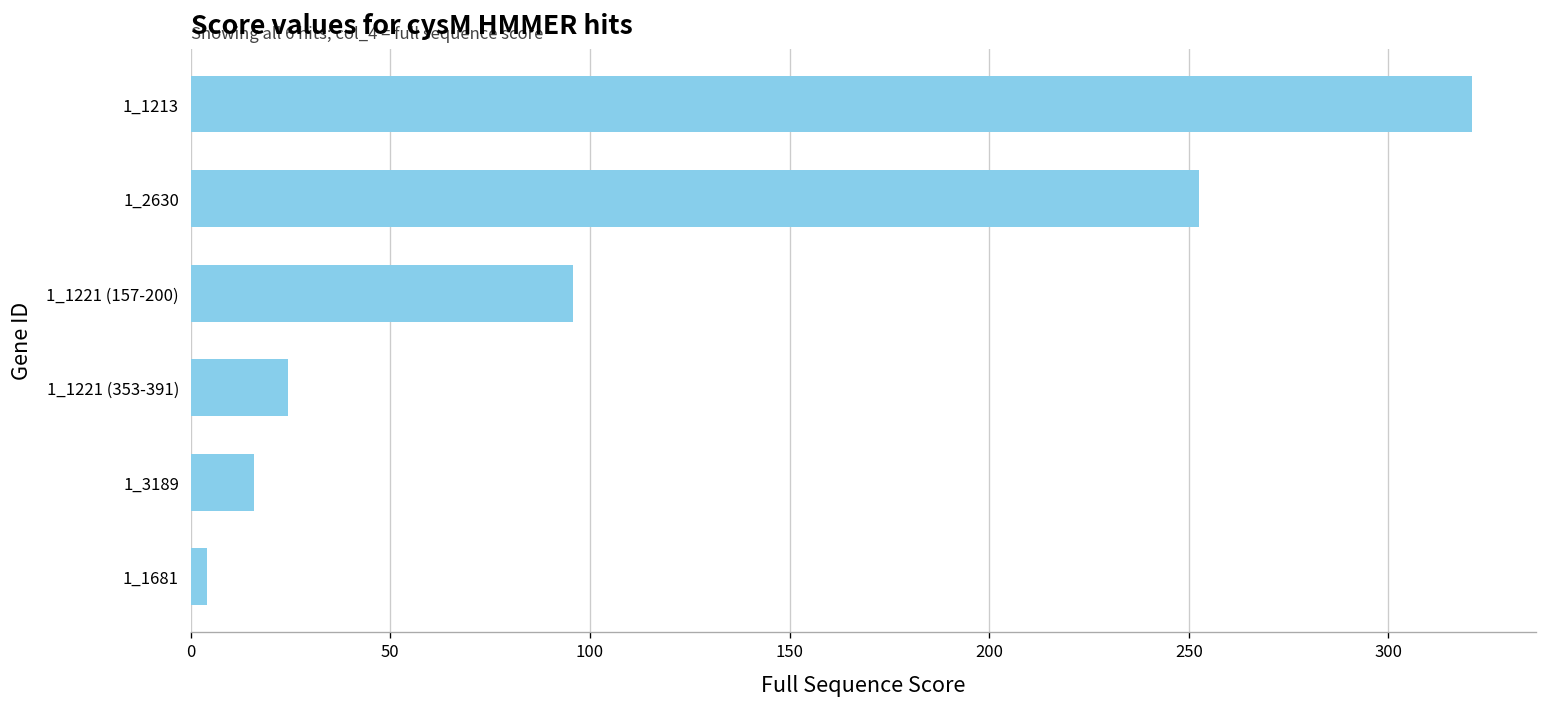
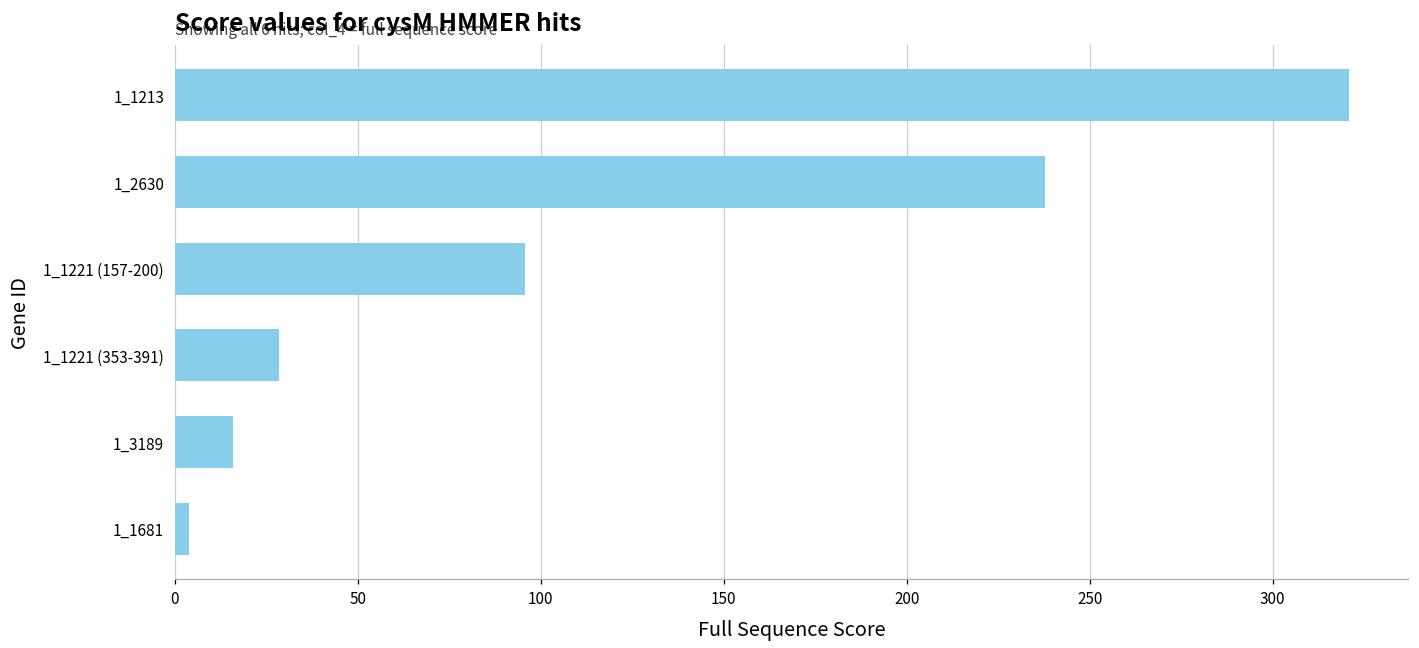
1_2630: 253 -> 238
1_1221 (353-391): 24 -> 29
